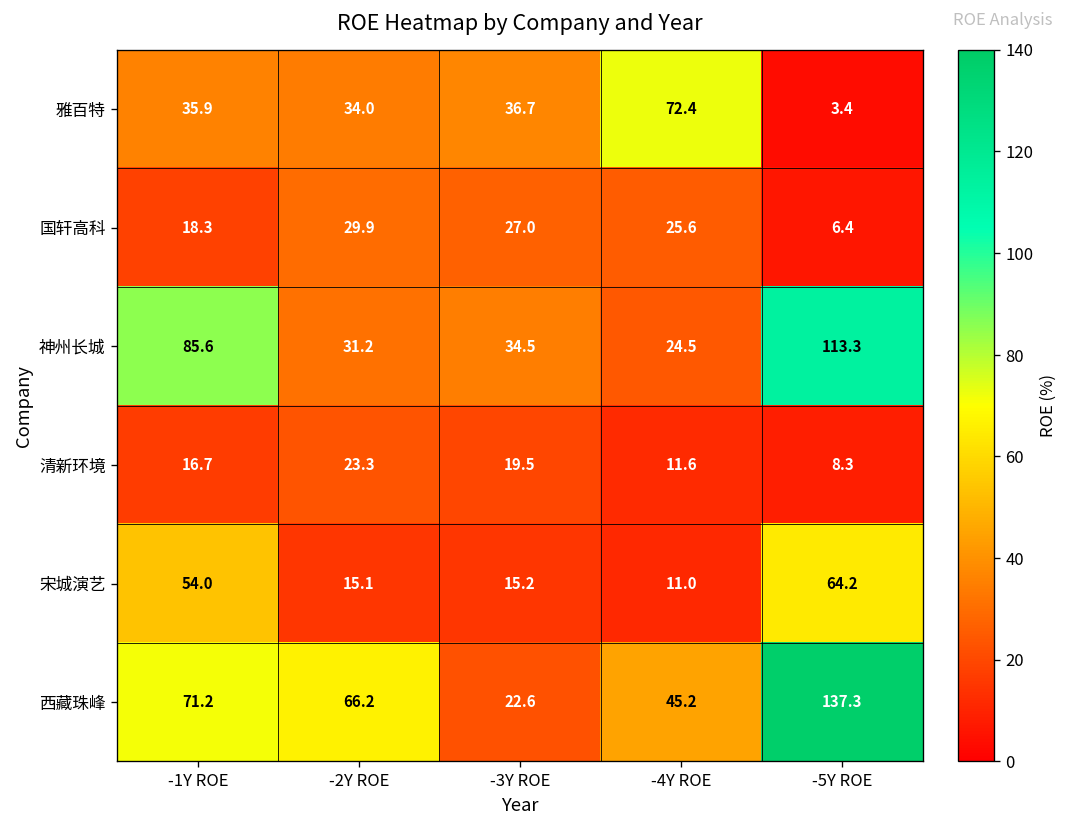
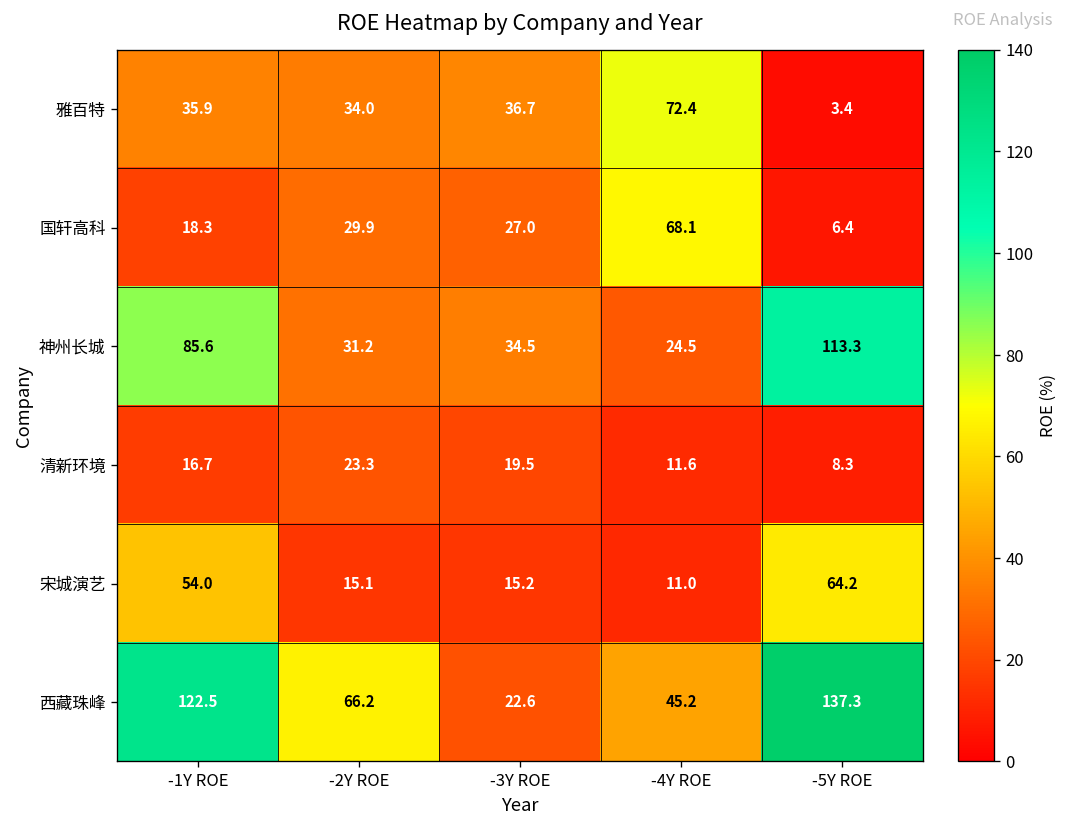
国轩高科, -4Y ROE: 25.6 -> 68.1
西藏珠峰, -1Y ROE: 71.2 -> 122.5
